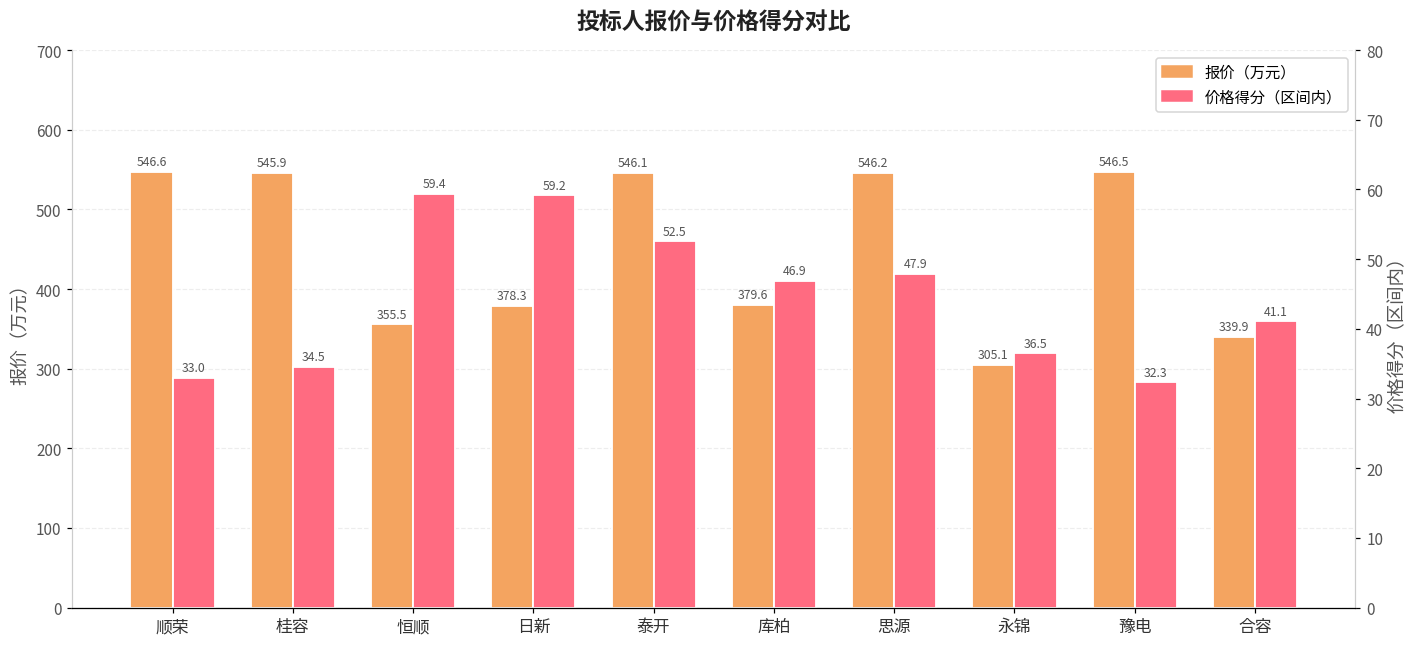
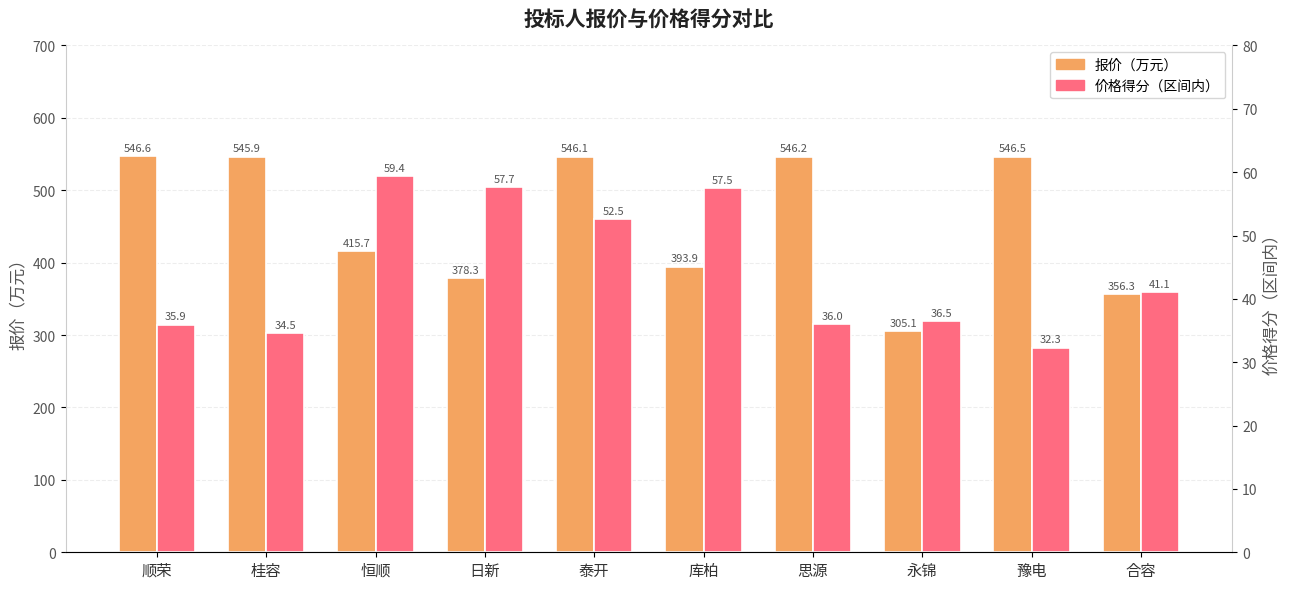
报价（万元）, 恒顺: 355.5 -> 415.7
报价（万元）, 库柏: 379.6 -> 393.9
报价（万元）, 合容: 339.9 -> 356.3
价格得分（区间内）, 顺荣: 33.0 -> 35.9
价格得分（区间内）, 日新: 59.2 -> 57.7
价格得分（区间内）, 库柏: 46.9 -> 57.5
价格得分（区间内）, 思源: 47.9 -> 36.0
